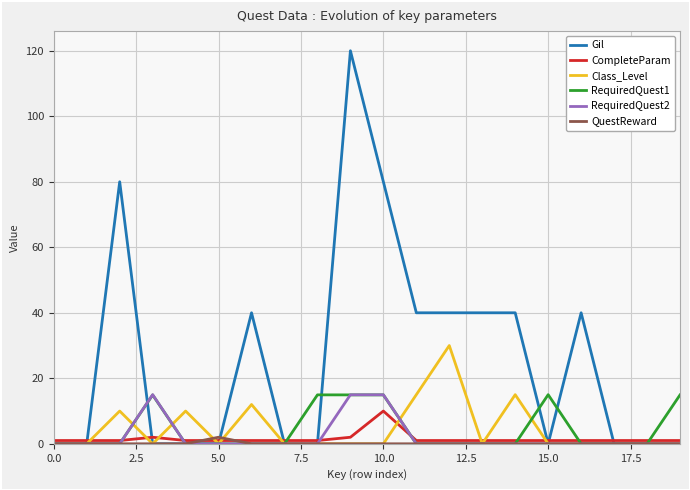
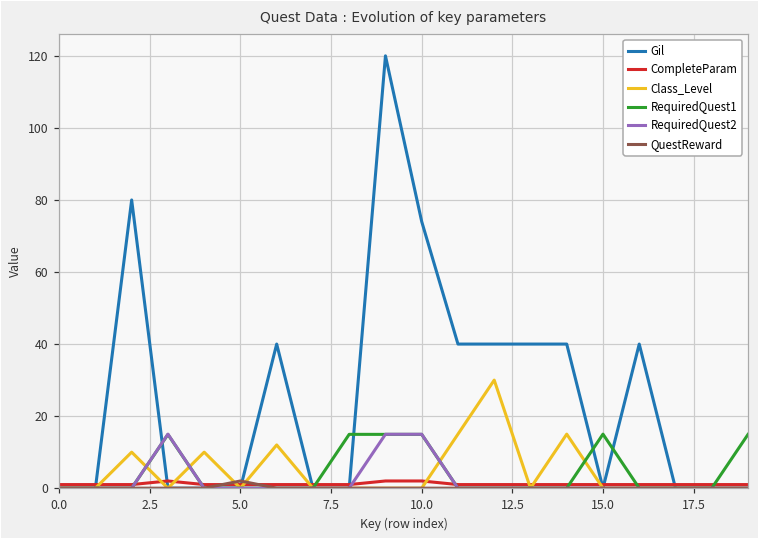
Gil, 10.0: 80 -> 74
CompleteParam, 10.0: 10 -> 2
